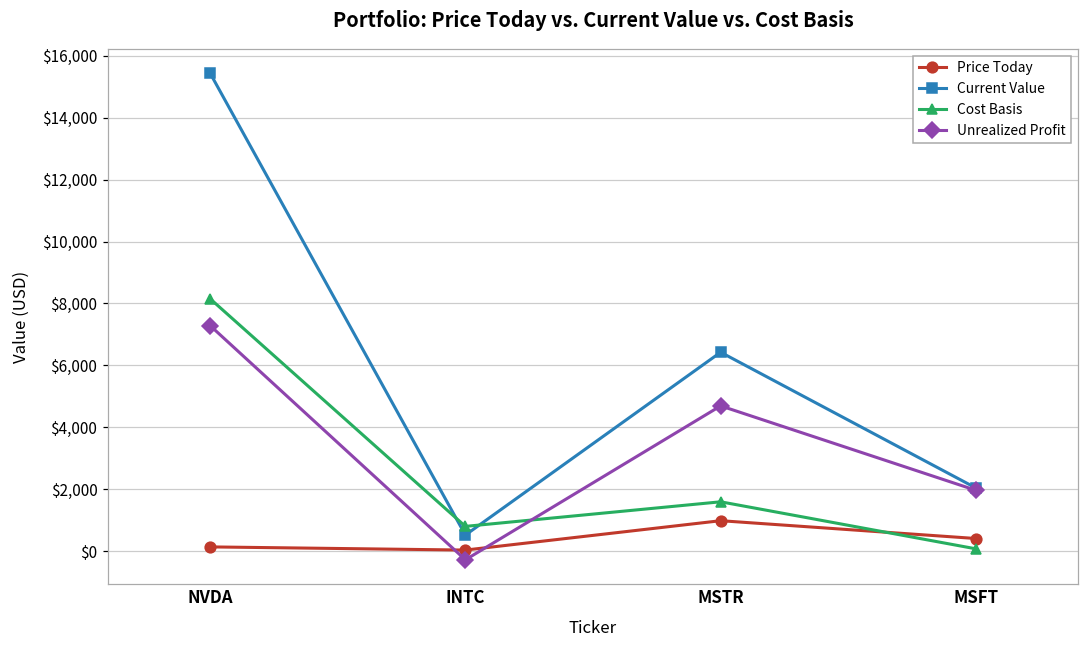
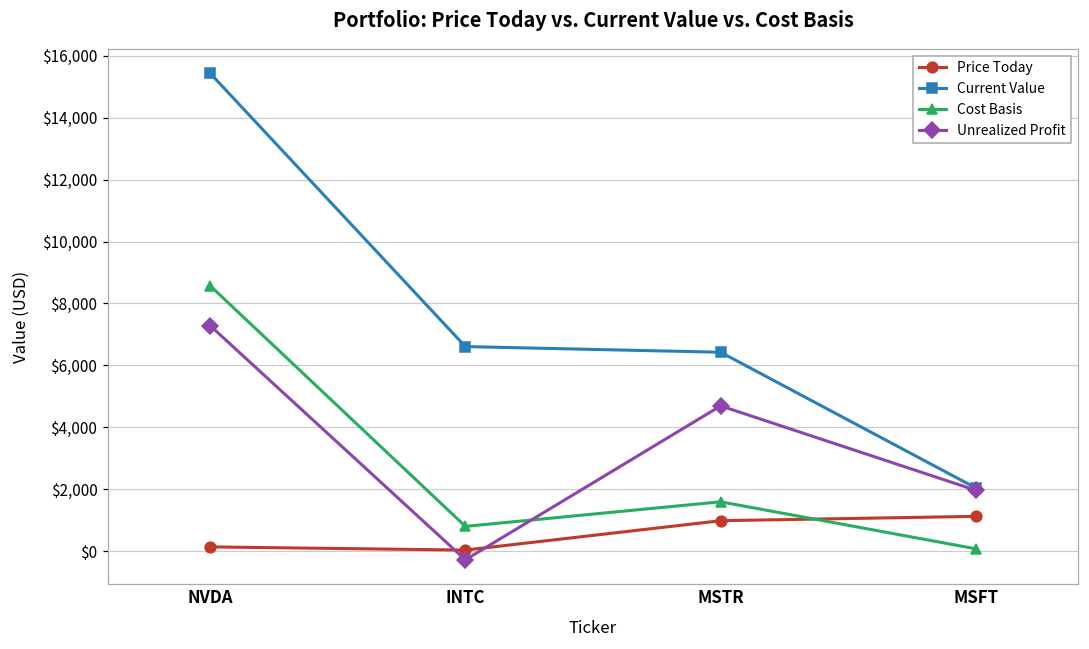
Cost Basis, NVDA: $8,200 -> $8,600
Current Value, INTC: $500 -> $6,600
Price Today, MSFT: $400 -> $1,100
